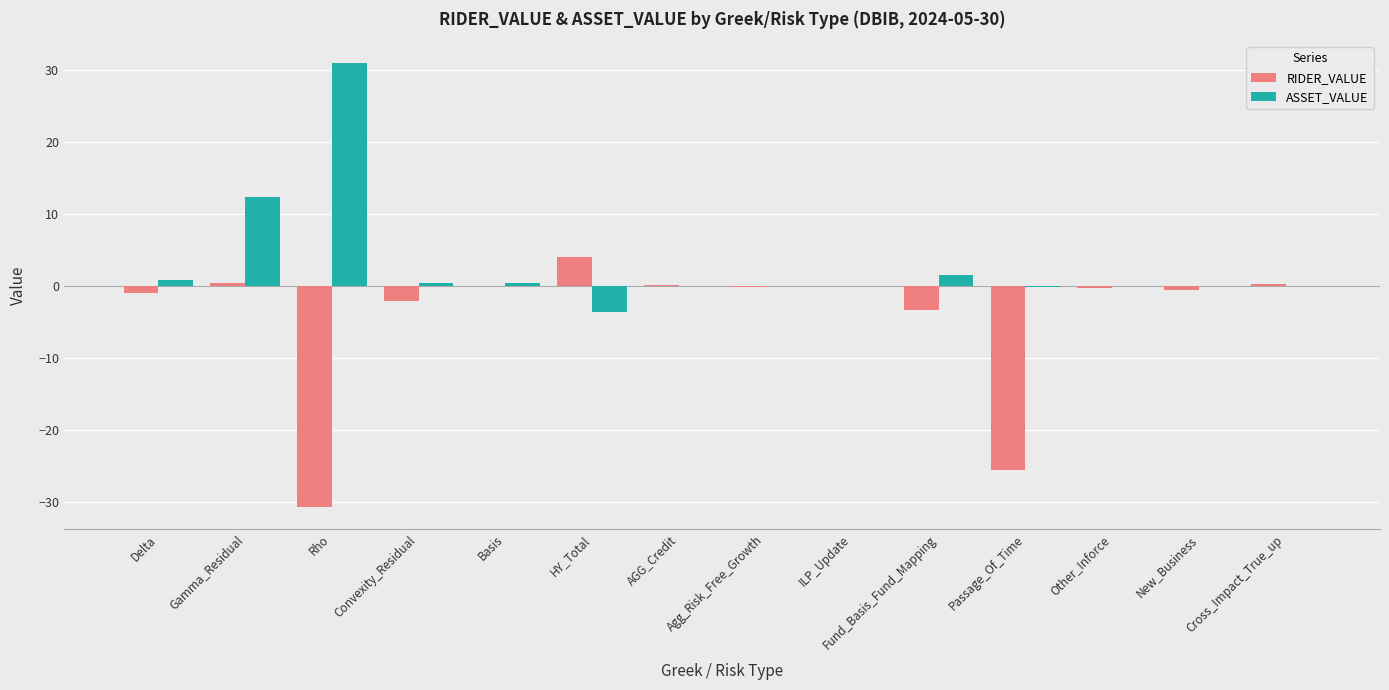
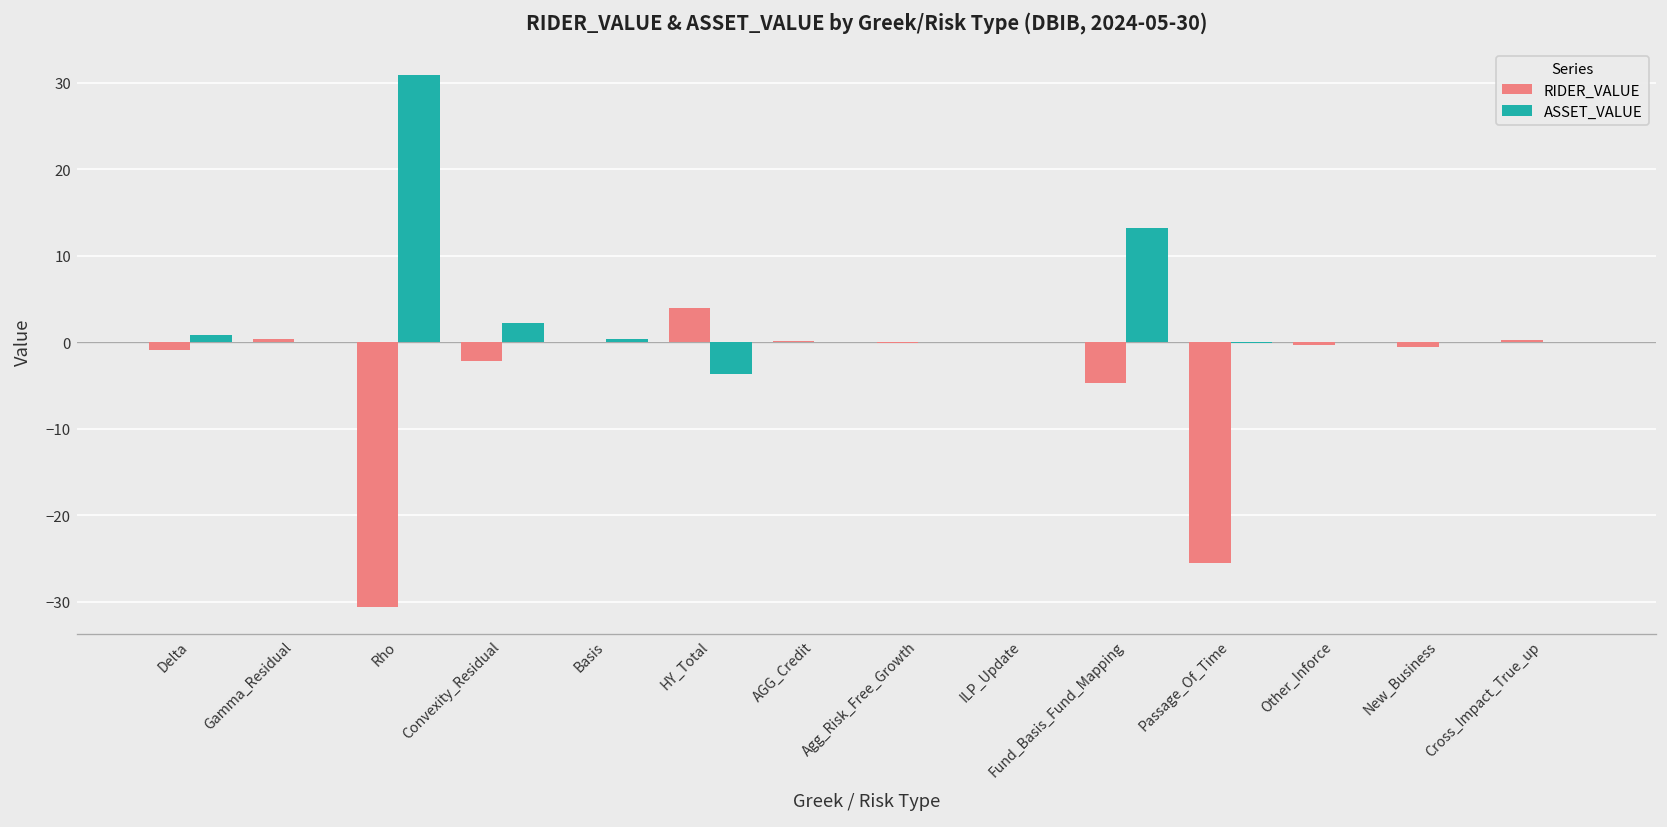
ASSET_VALUE, Gamma_Residual: 12 -> 0
ASSET_VALUE, Convexity_Residual: 0 -> 2
RIDER_VALUE, Fund_Basis_Fund_Mapping: -3 -> -5
ASSET_VALUE, Fund_Basis_Fund_Mapping: 2 -> 13
